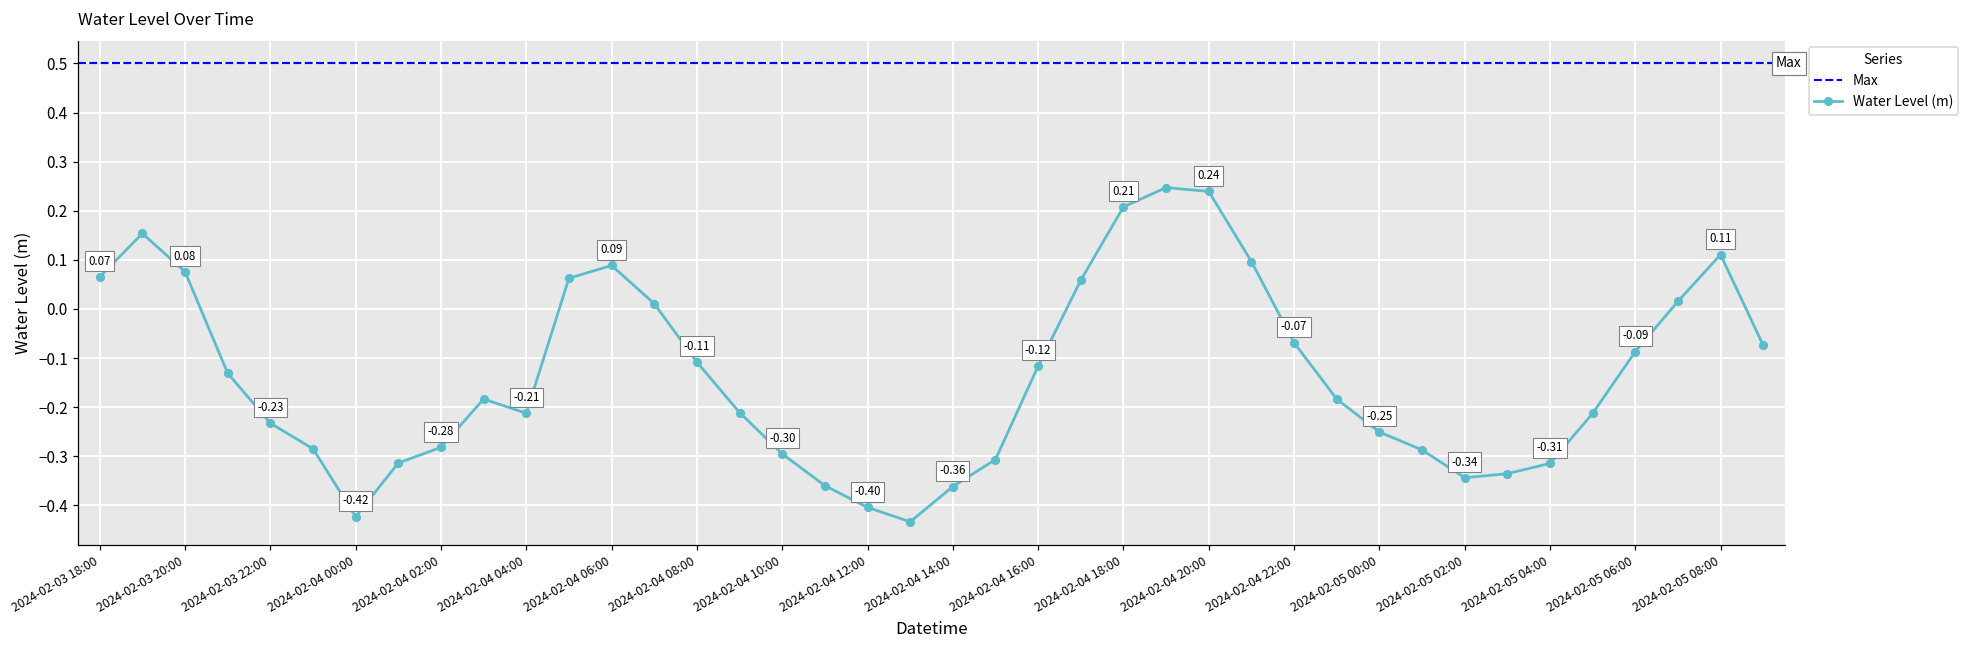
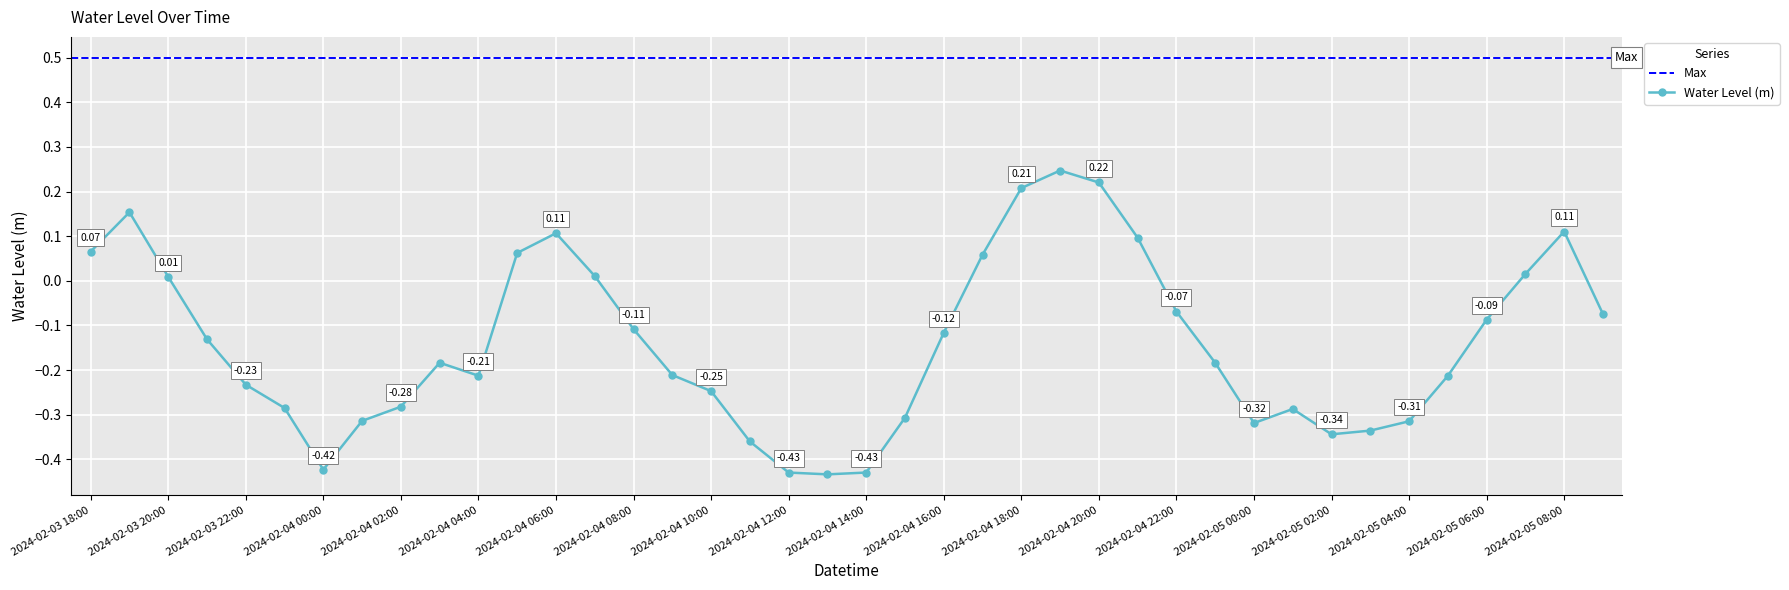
2024-02-03 20:00: 0.08 -> 0.01
2024-02-04 06:00: 0.09 -> 0.11
2024-02-04 10:00: -0.30 -> -0.25
2024-02-04 12:00: -0.40 -> -0.43
2024-02-04 14:00: -0.36 -> -0.43
2024-02-04 20:00: 0.24 -> 0.22
2024-02-05 00:00: -0.25 -> -0.32
